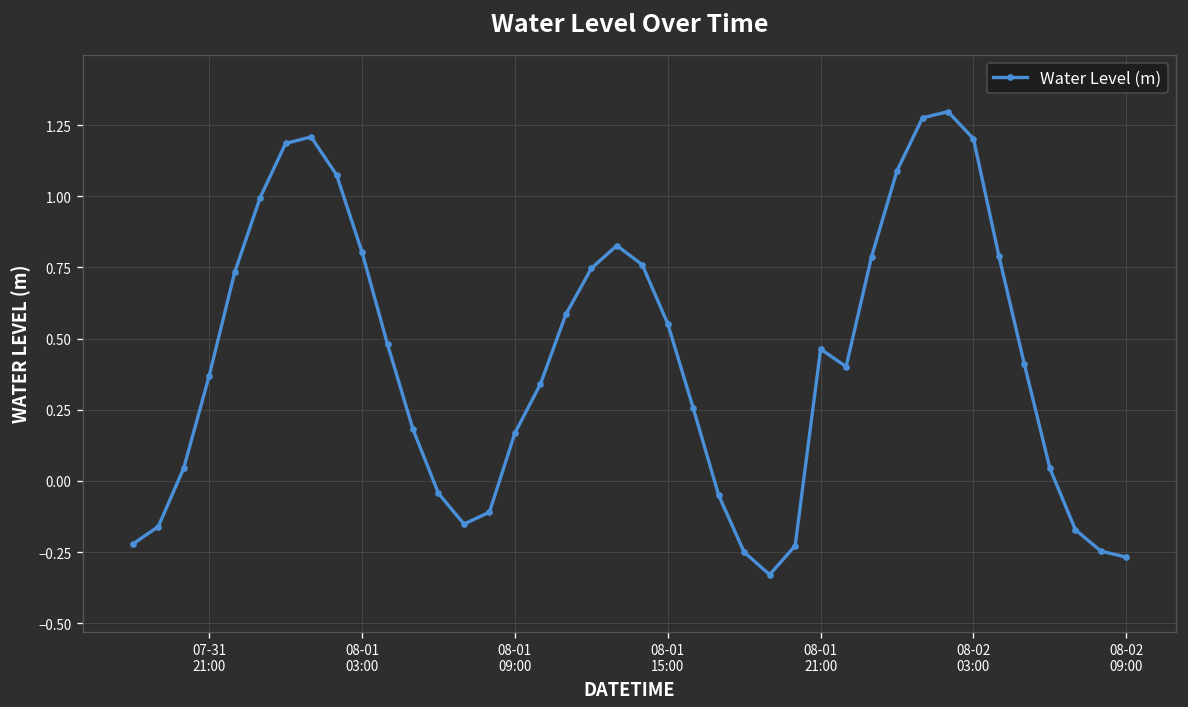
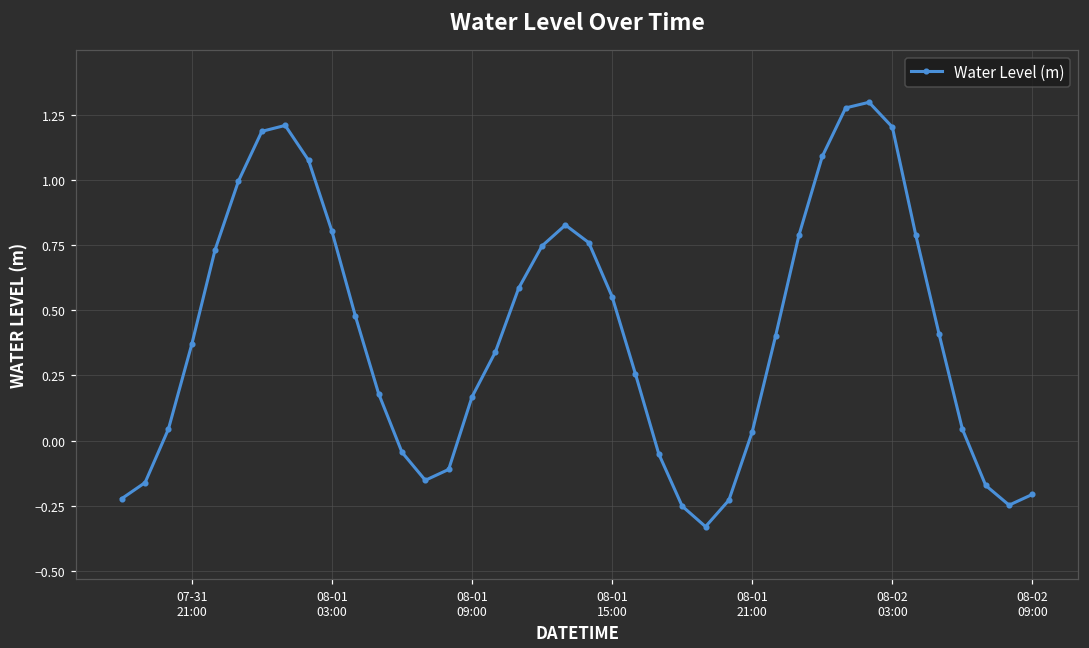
08-01 21:00: 0.46 -> 0.03
08-02 09:00: -0.27 -> -0.21
